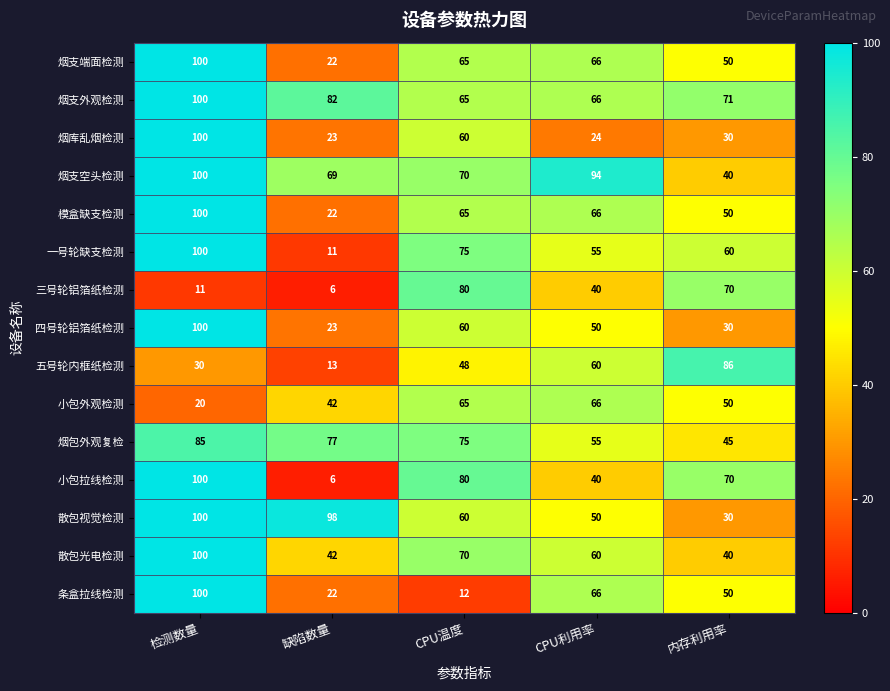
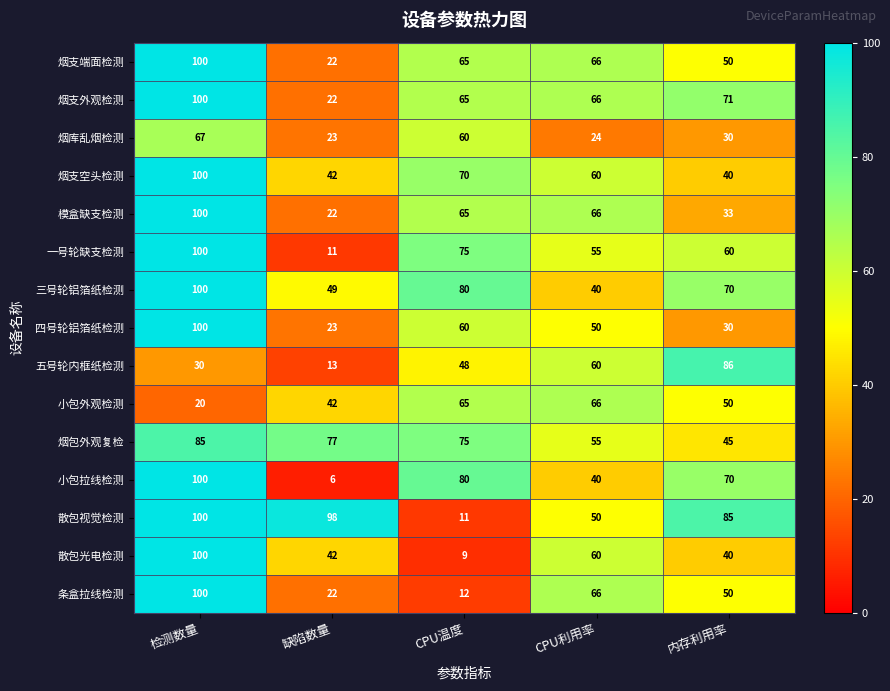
烟支外观检测, 缺陷数量: 82 -> 22
烟库乱烟检测, 检测数量: 100 -> 67
烟支空头检测, 缺陷数量: 69 -> 42
烟支空头检测, CPU利用率: 94 -> 60
模盒缺支检测, 内存利用率: 50 -> 33
三号轮铝箔纸检测, 检测数量: 11 -> 100
三号轮铝箔纸检测, 缺陷数量: 6 -> 49
散包视觉检测, CPU温度: 60 -> 11
散包视觉检测, 内存利用率: 30 -> 85
散包光电检测, CPU温度: 70 -> 9
